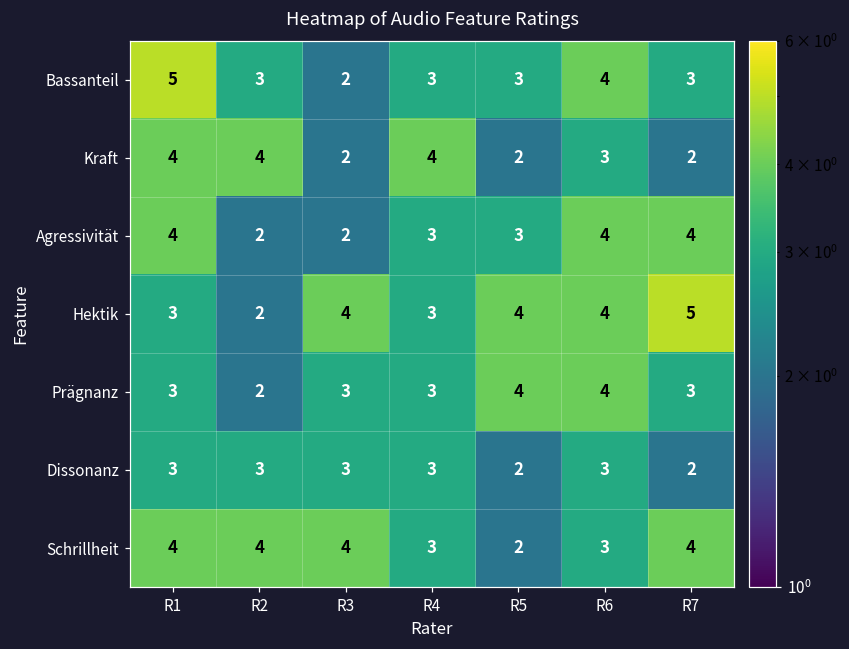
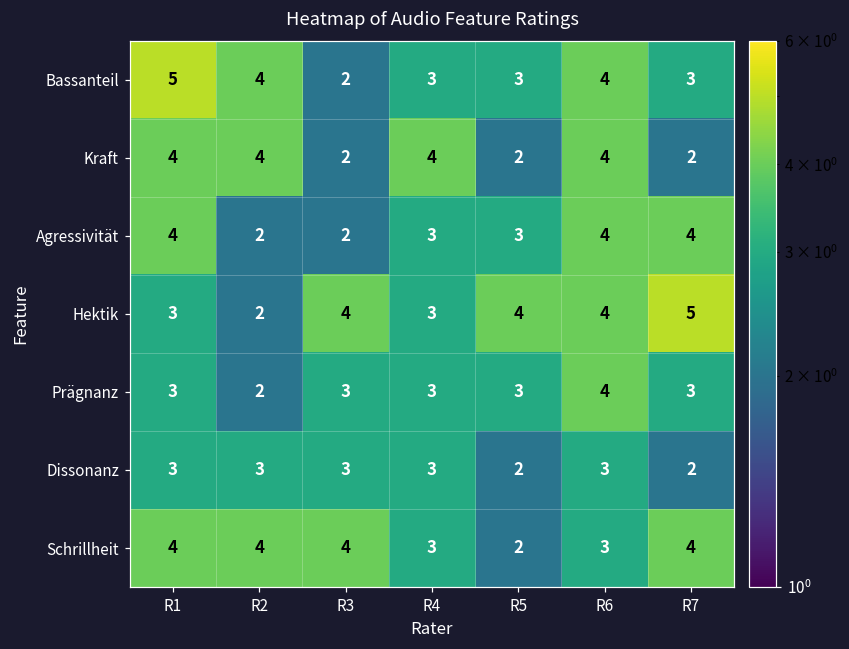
Bassanteil, R2: 3 -> 4
Kraft, R6: 3 -> 4
Prägnanz, R5: 4 -> 3
